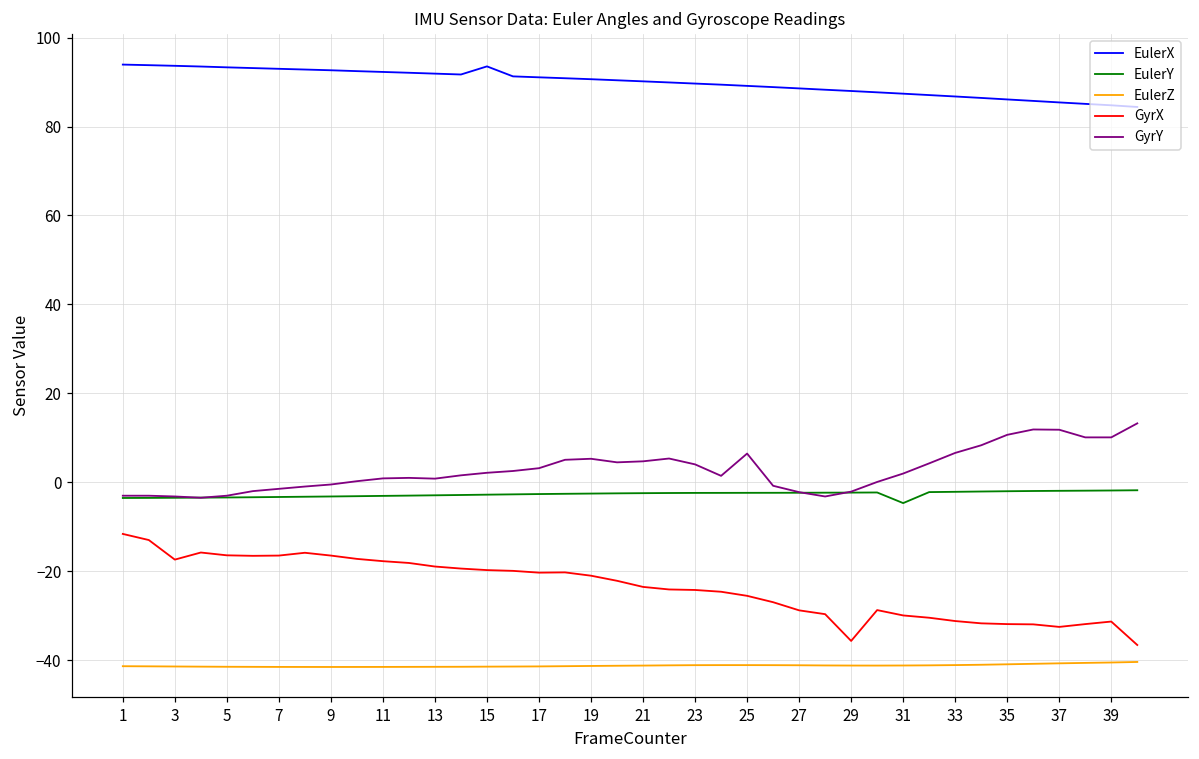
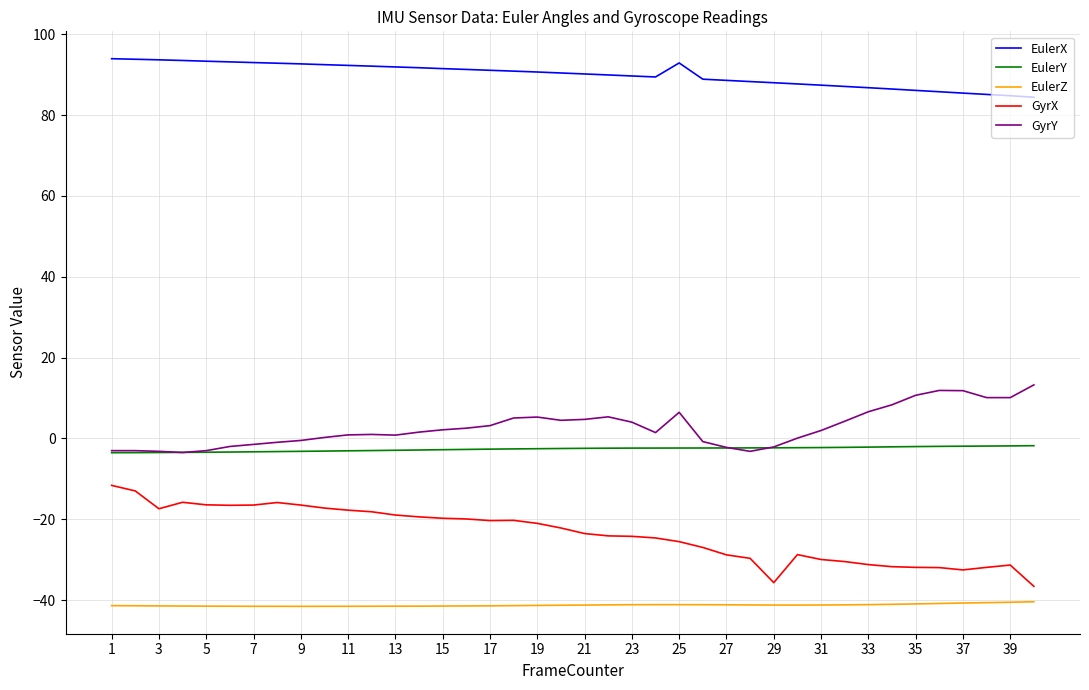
EulerX, 15: 94 -> 91
EulerX, 25: 89 -> 93
EulerY, 31: -5 -> -2
